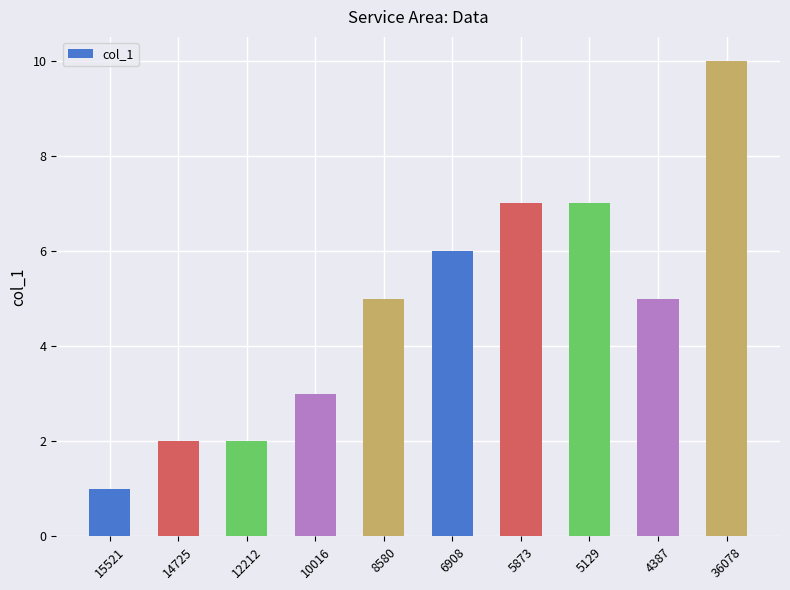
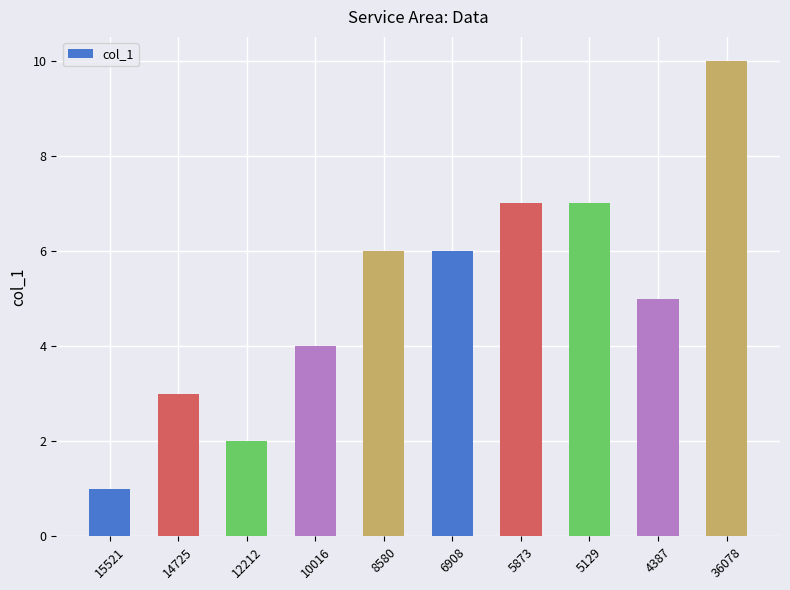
14725: 2 -> 3
10016: 3 -> 4
8580: 5 -> 6
